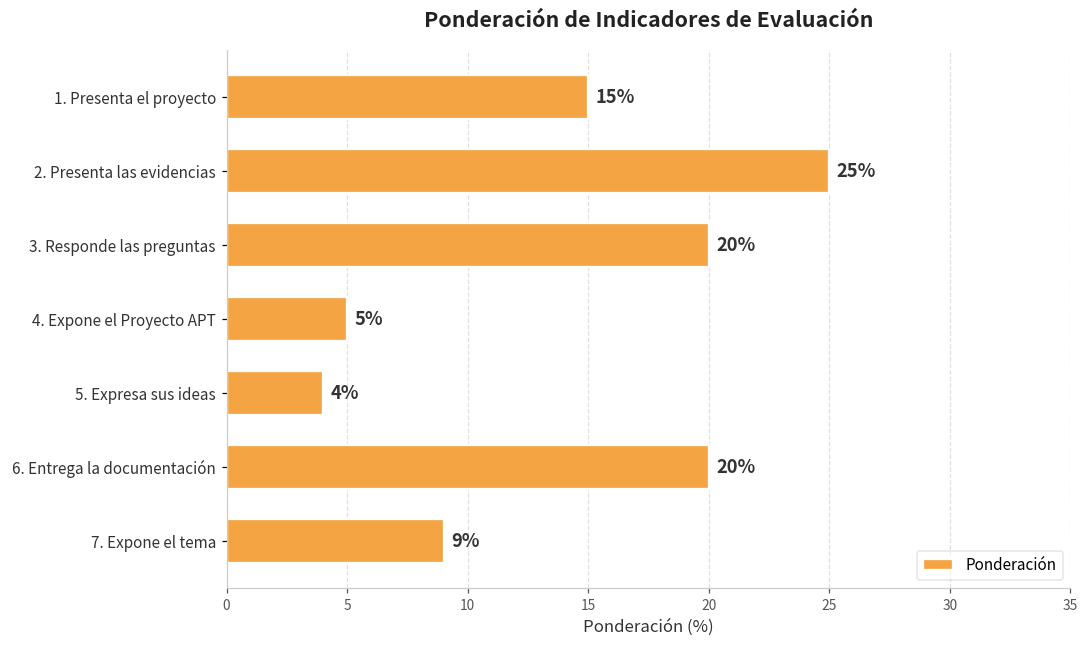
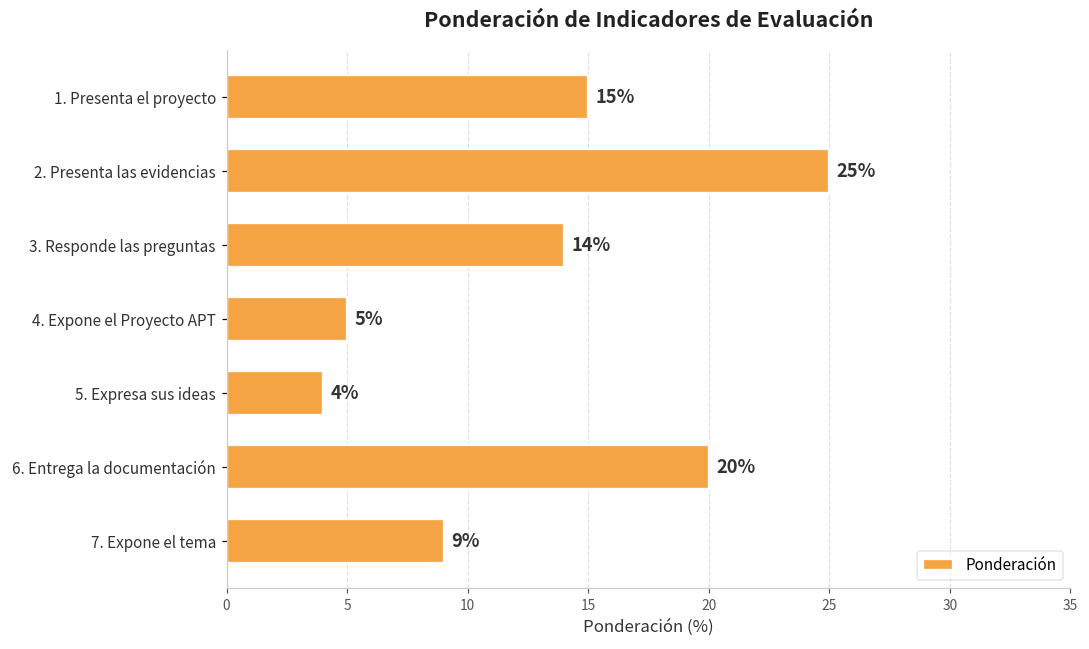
3. Responde las preguntas: 20% -> 14%
